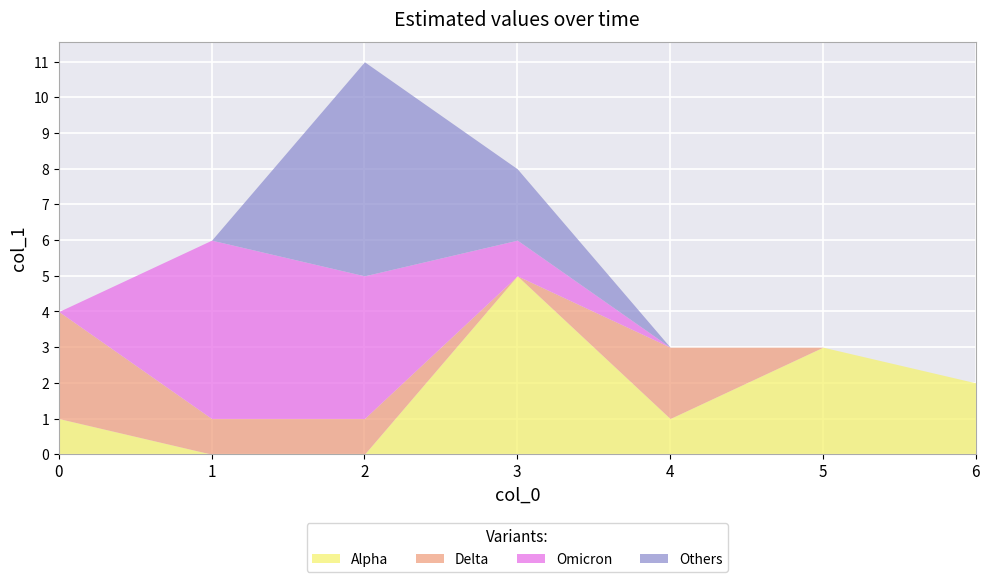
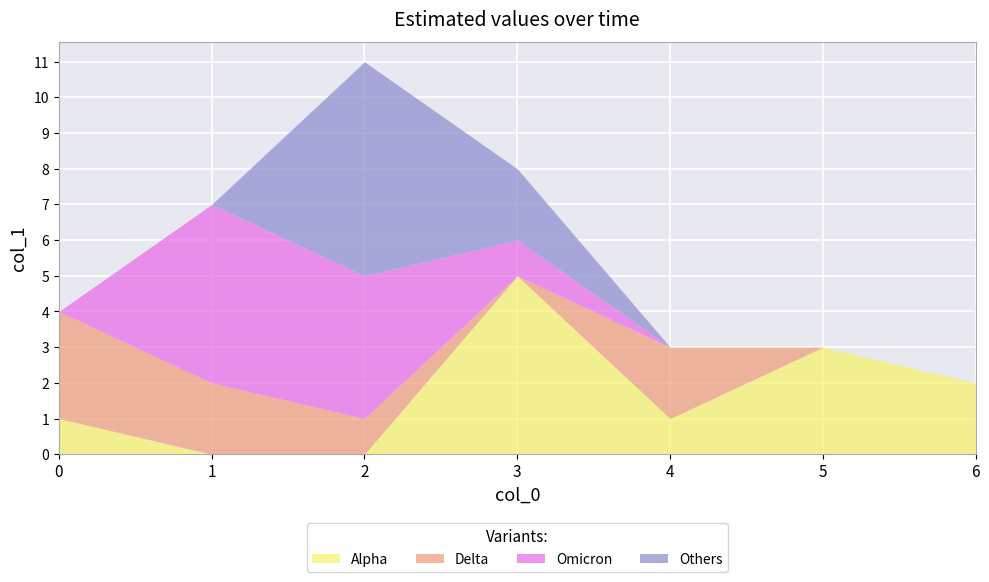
Delta, 1: 1 -> 2
